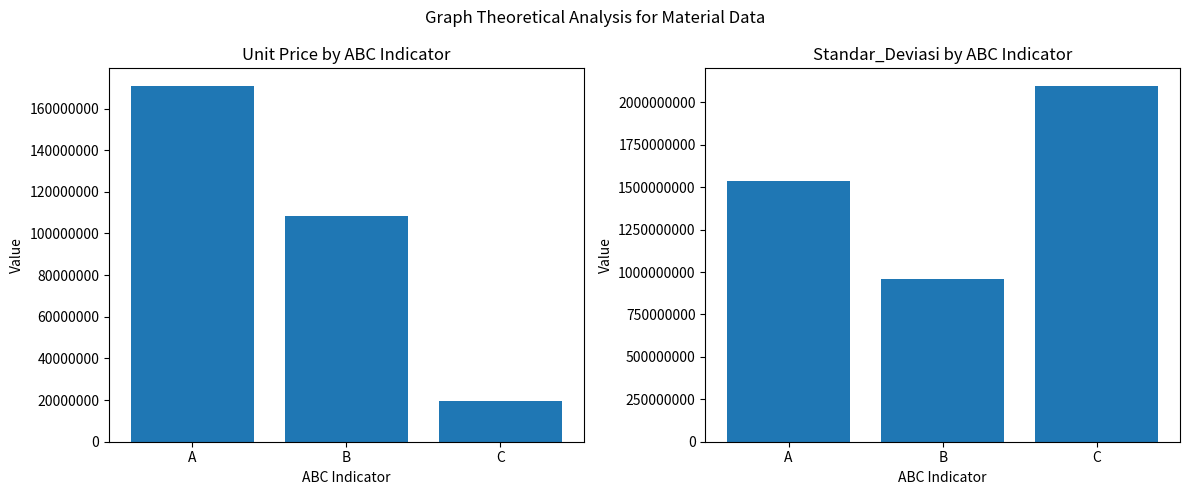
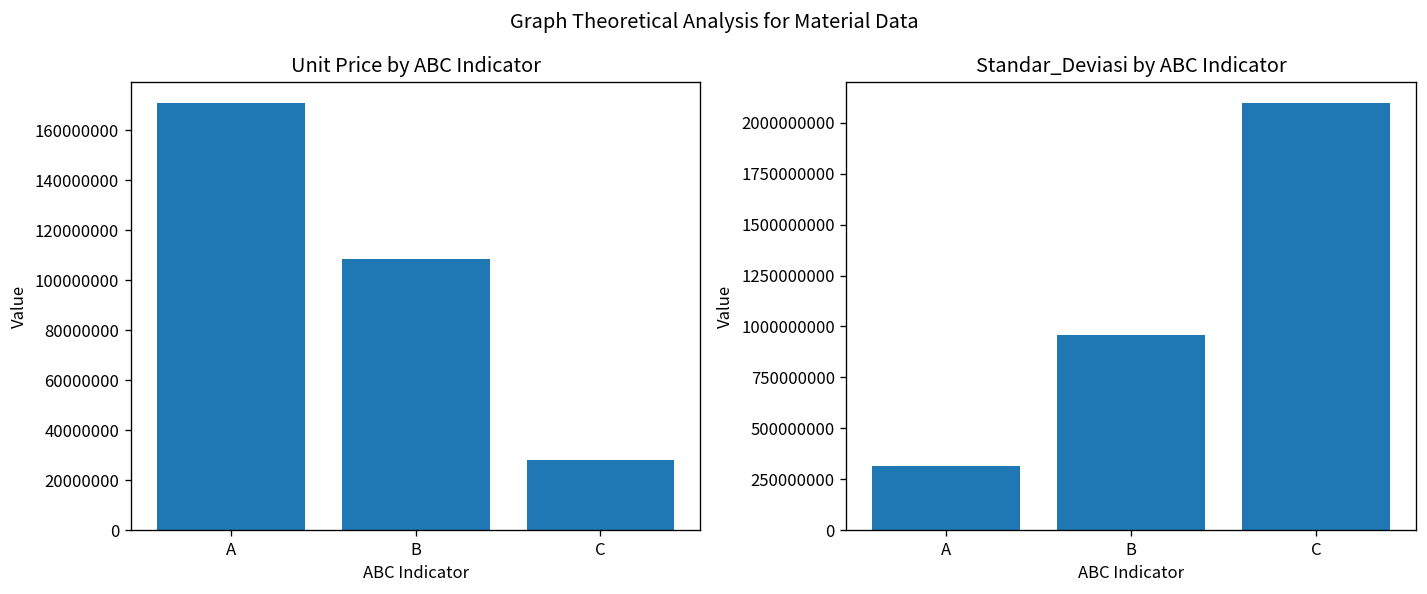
Unit Price by ABC Indicator, C: 19000000 -> 28000000
Standar_Deviasi by ABC Indicator, A: 1540000000 -> 320000000
